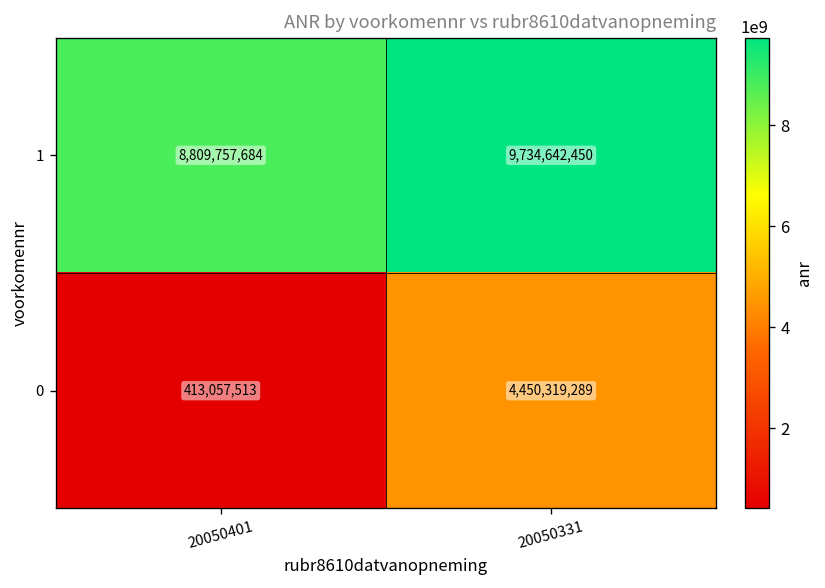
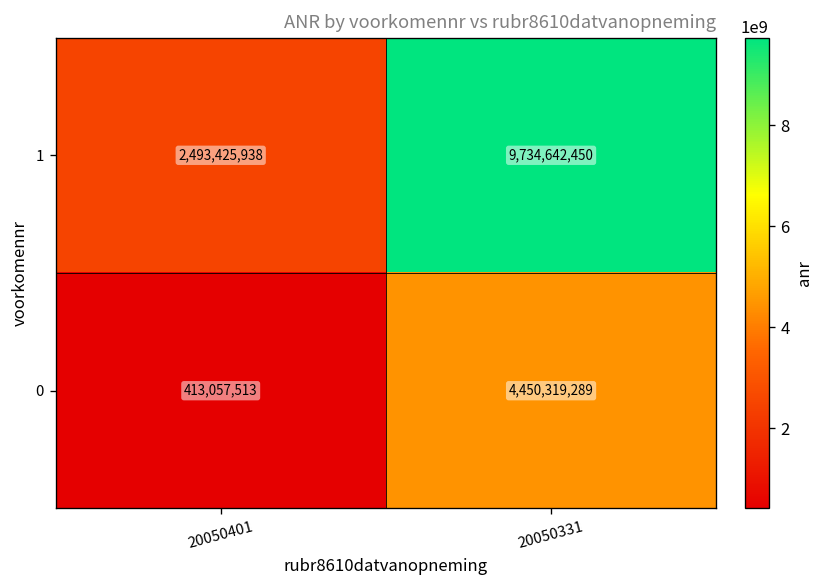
1, 20050401: 8,809,757,684 -> 2,493,425,938
